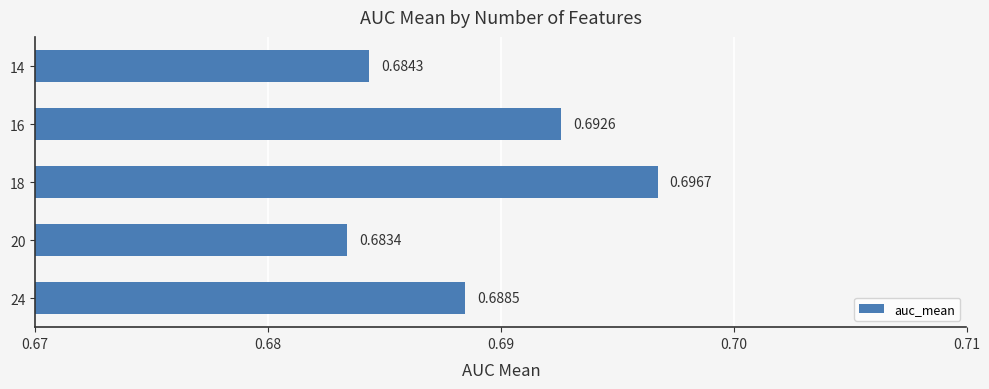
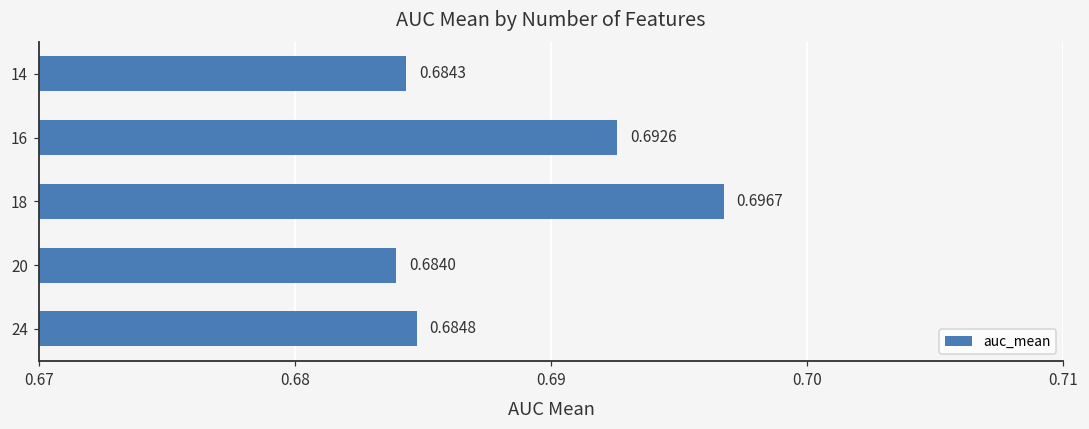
20: 0.6834 -> 0.6840
24: 0.6885 -> 0.6848
